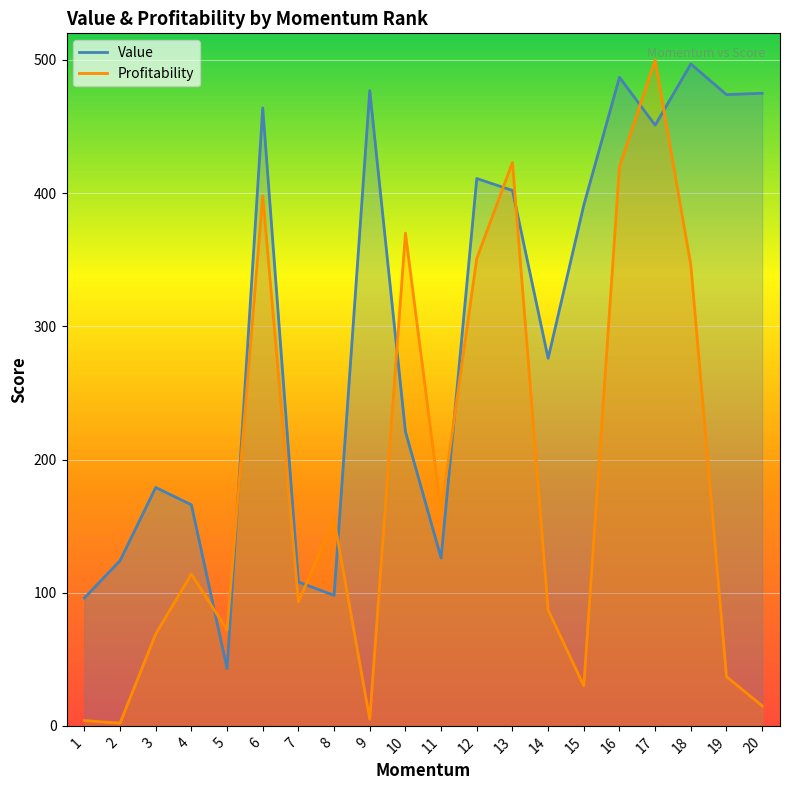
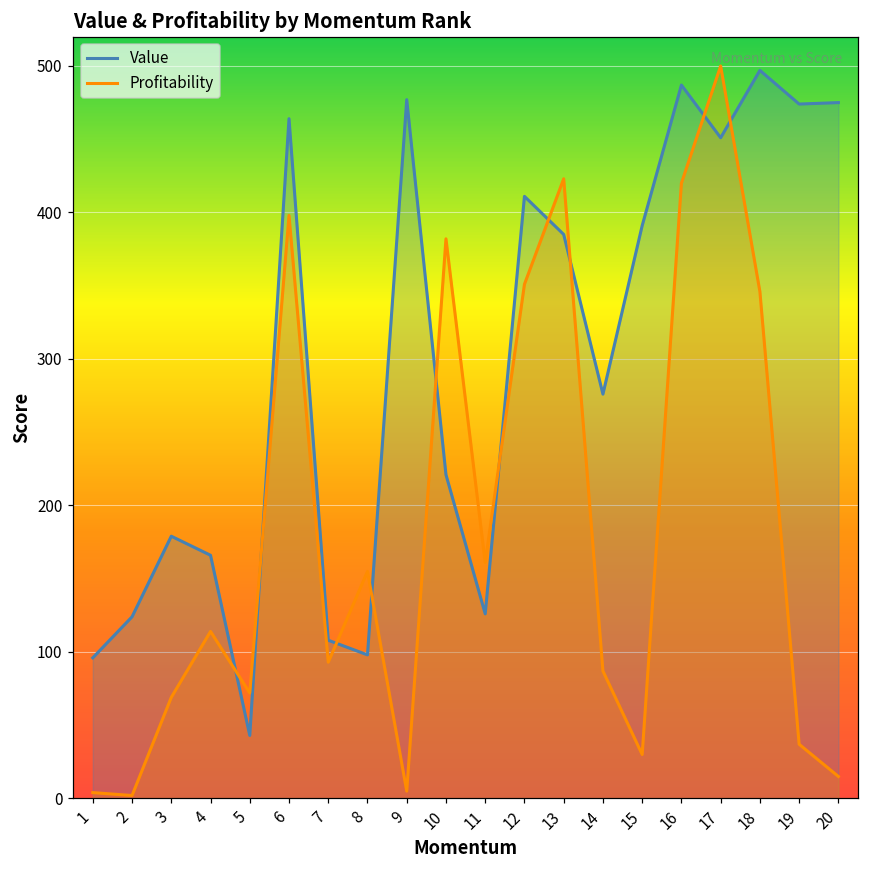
Profitability, 10: 370 -> 382
Value, 13: 402 -> 385
